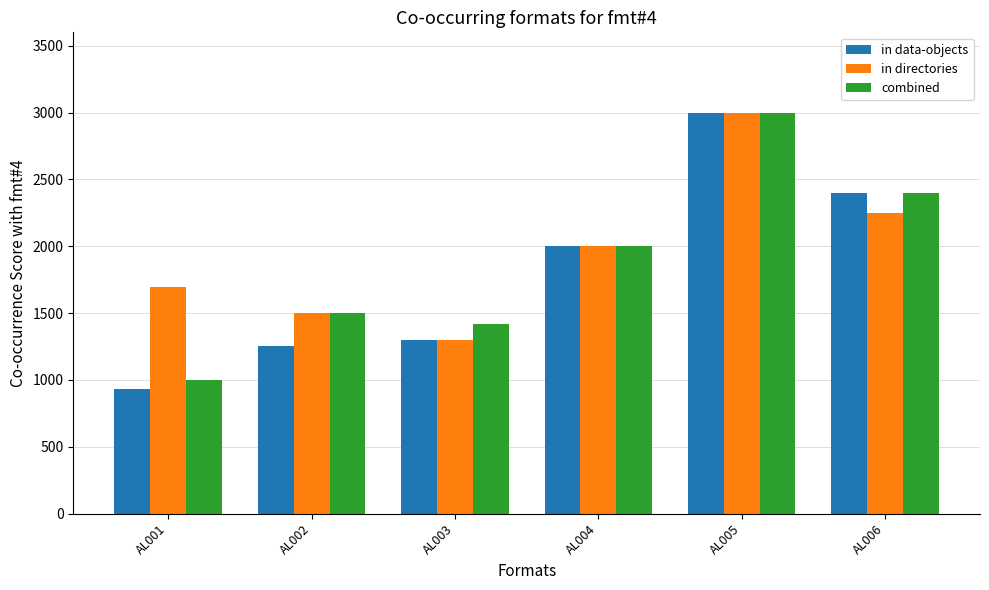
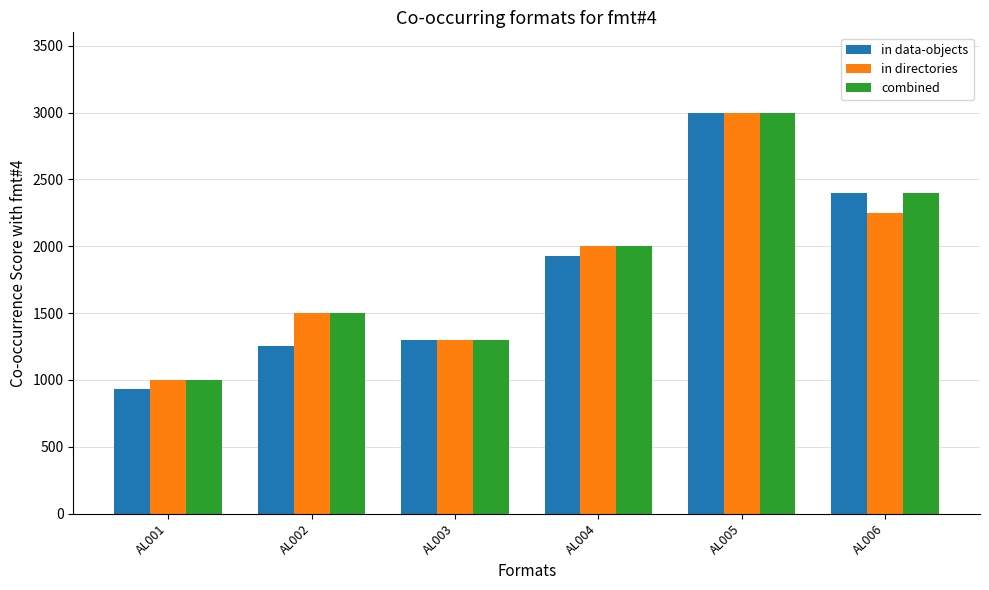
in directories, AL001: 1700 -> 1000
combined, AL003: 1420 -> 1300
in data-objects, AL004: 2000 -> 1930
